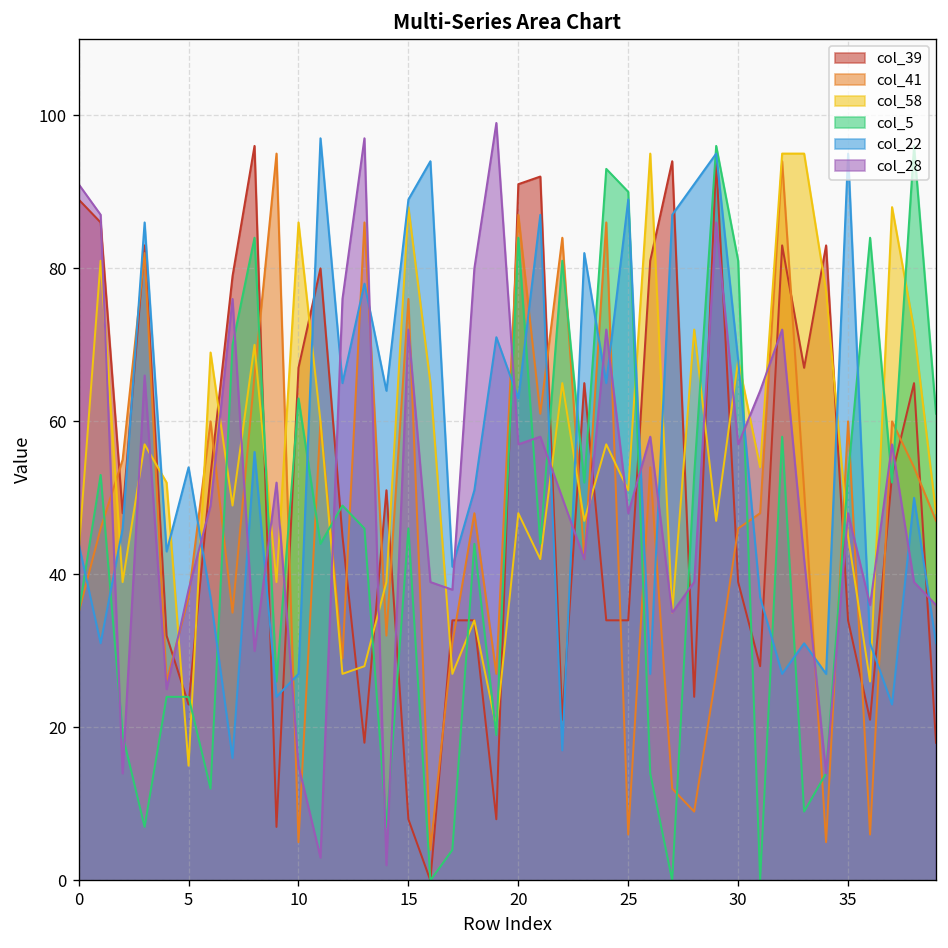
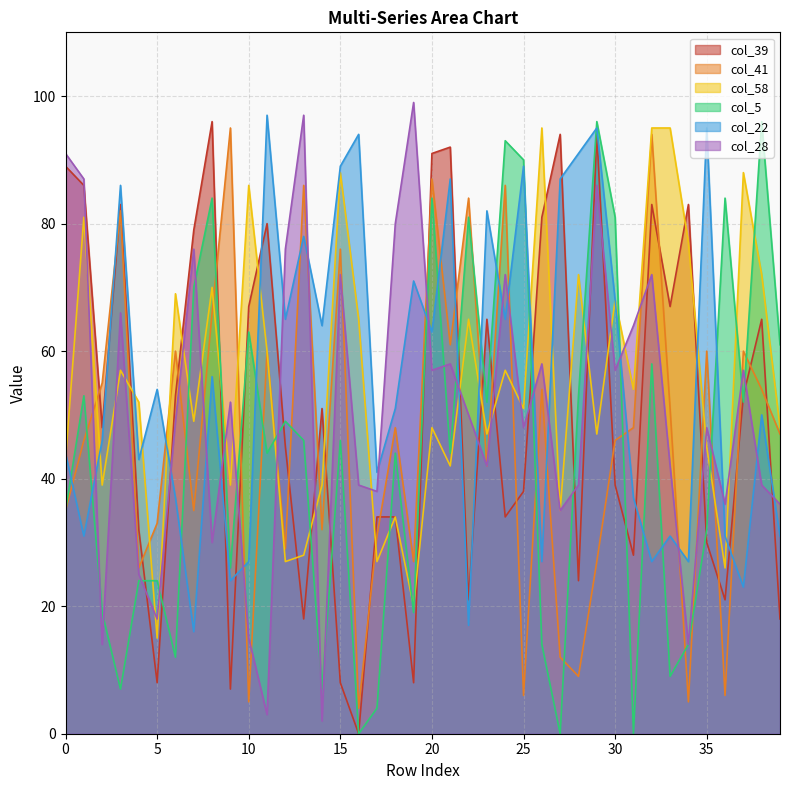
col_39, 5: 23 -> 8
col_41, 5: 37 -> 33
col_28, 5: 38 -> 18
col_39, 25: 34 -> 38
col_39, 35: 34 -> 30
col_5, 35: 53 -> 32
